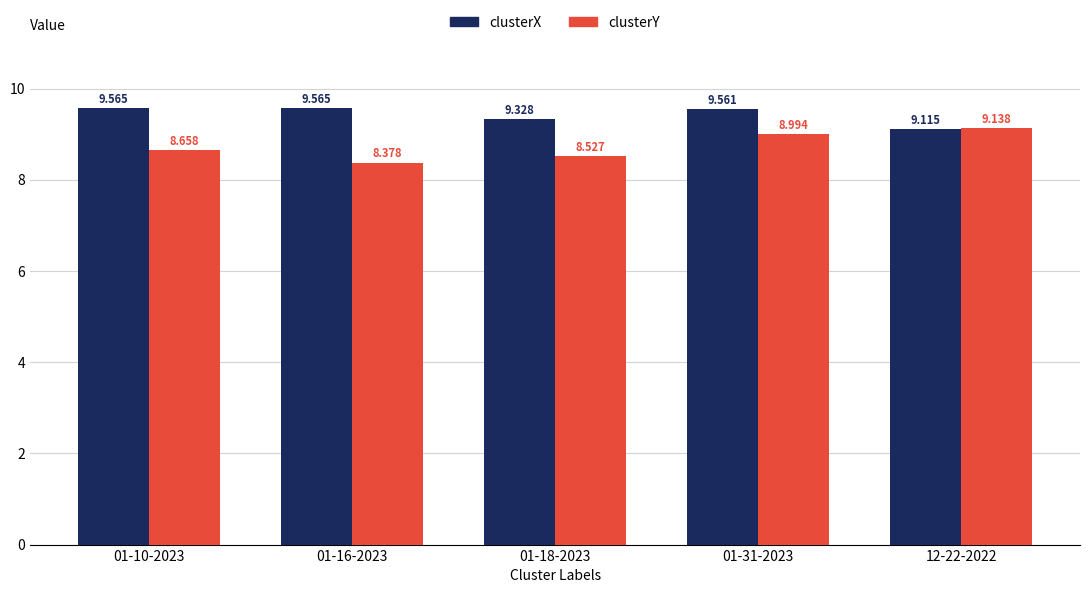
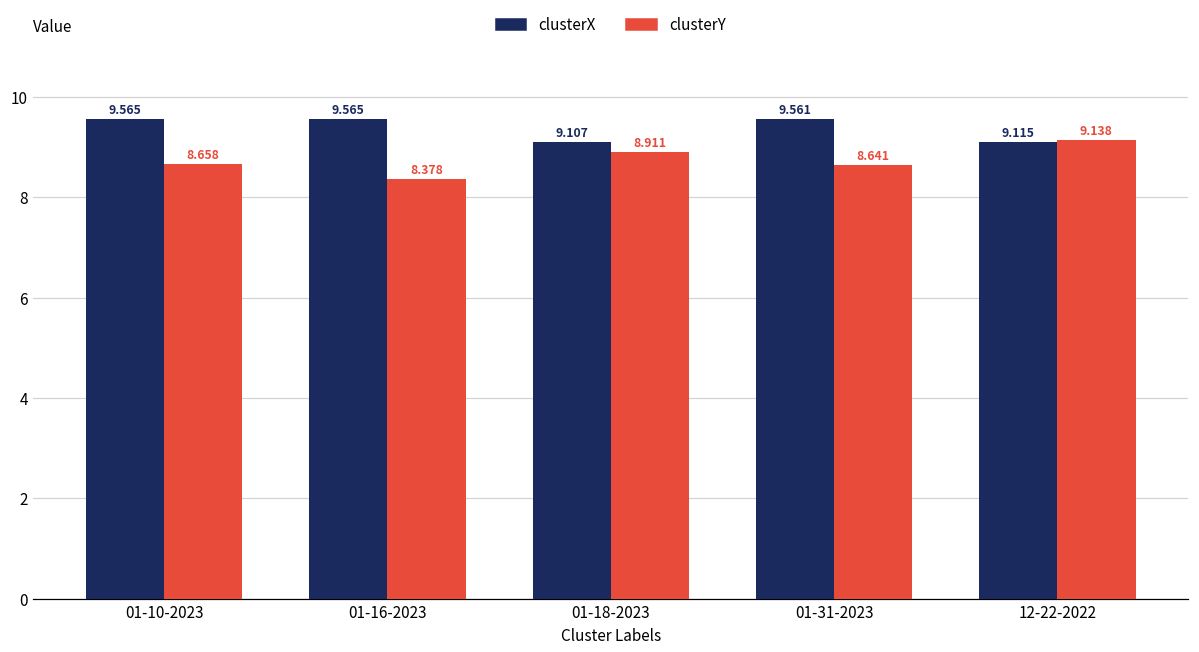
clusterX, 01-18-2023: 9.328 -> 9.107
clusterY, 01-18-2023: 8.527 -> 8.911
clusterY, 01-31-2023: 8.994 -> 8.641
